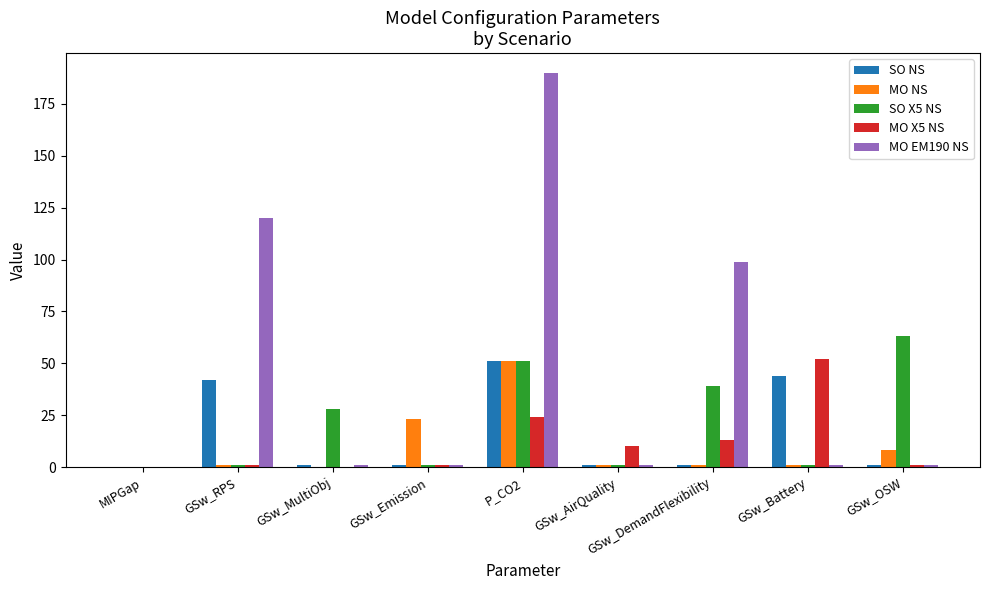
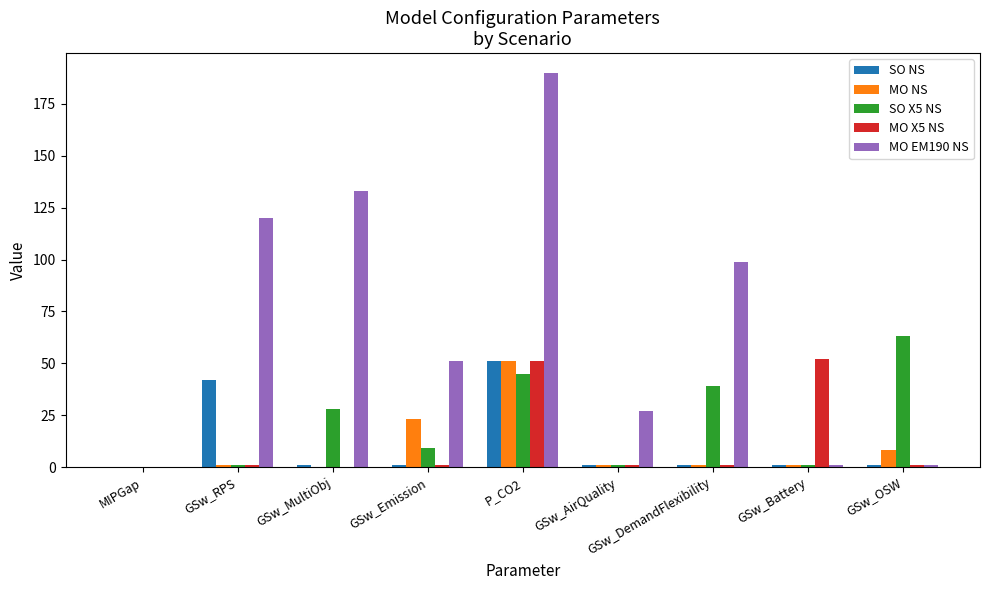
MO EM190 NS, GSw_MultiObj: 1 -> 133
SO X5 NS, GSw_Emission: 1 -> 9
MO EM190 NS, GSw_Emission: 1 -> 51
SO X5 NS, P_CO2: 51 -> 45
MO X5 NS, P_CO2: 24 -> 51
MO X5 NS, GSw_AirQuality: 10 -> 1
MO EM190 NS, GSw_AirQuality: 1 -> 27
MO X5 NS, GSw_DemandFlexibility: 13 -> 1
SO NS, GSw_Battery: 44 -> 1
